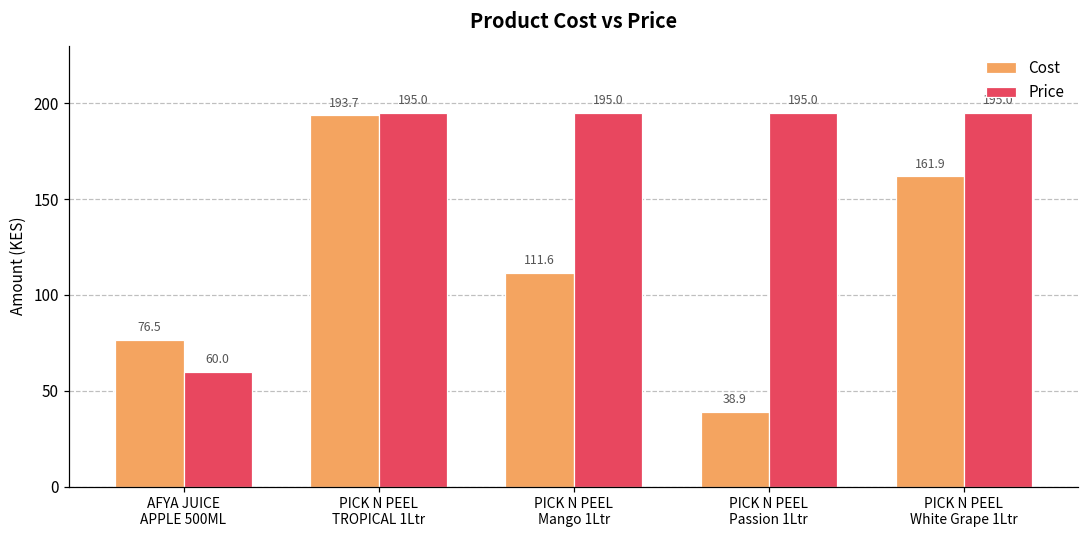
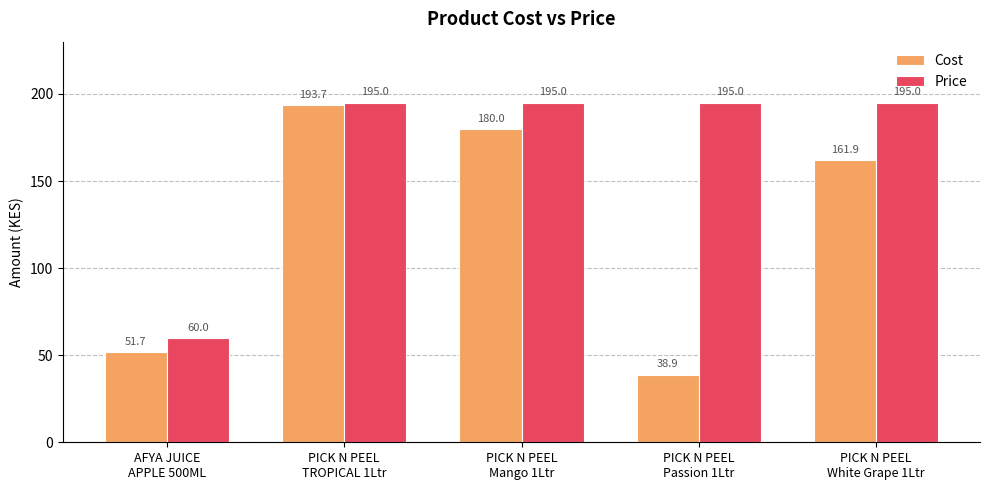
Cost, AFYA JUICE APPLE 500ML: 76.5 -> 51.7
Cost, PICK N PEEL Mango 1Ltr: 111.6 -> 180.0
